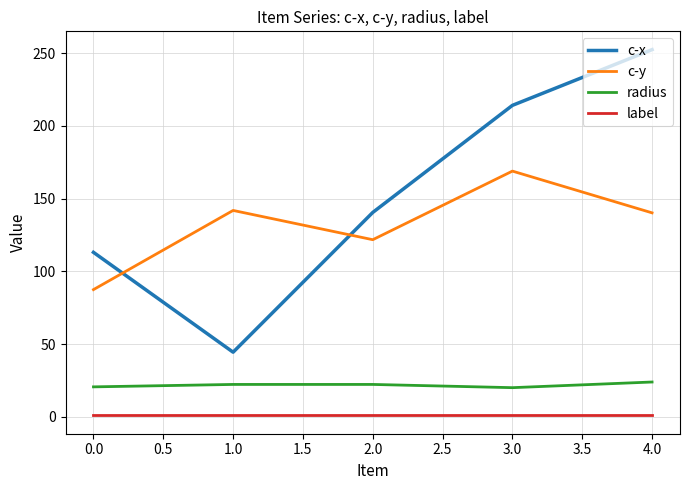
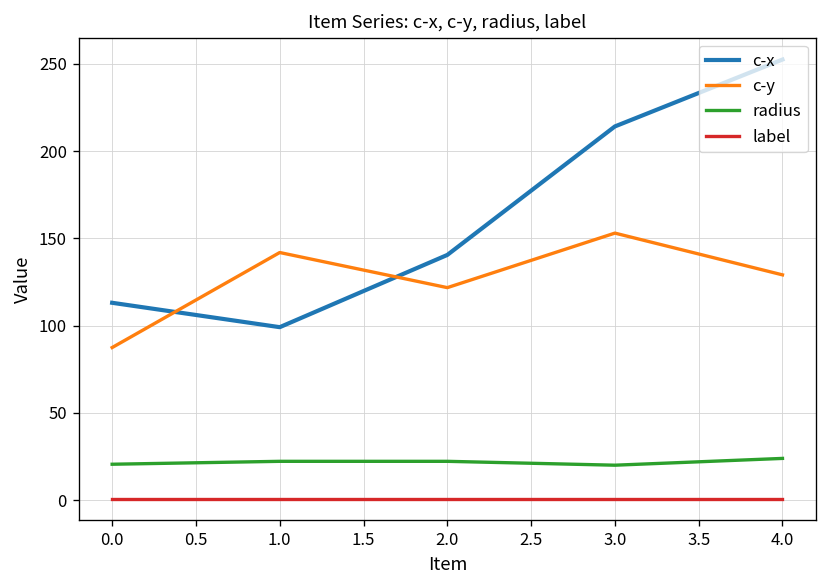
c-x, 1.0: 44 -> 99
c-y, 3.0: 169 -> 153
c-y, 4.0: 140 -> 129
